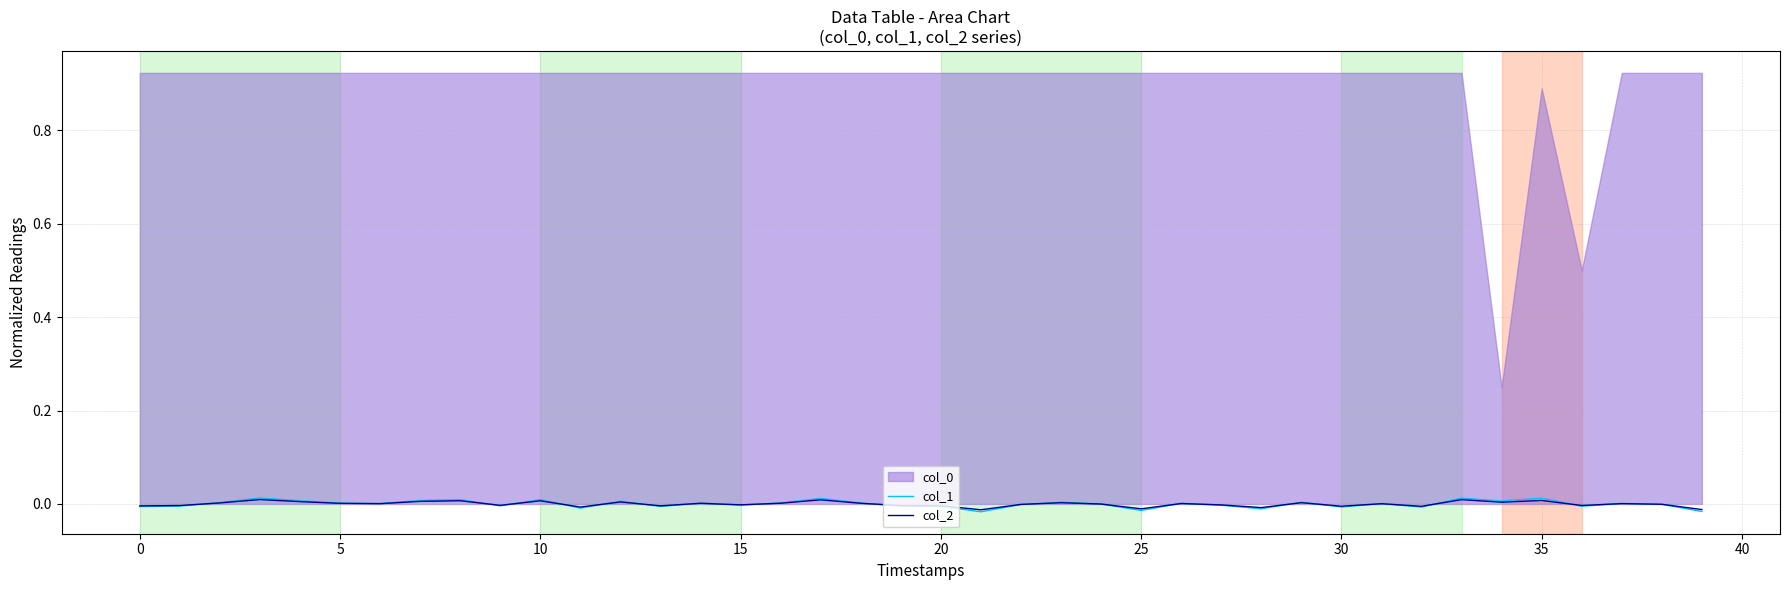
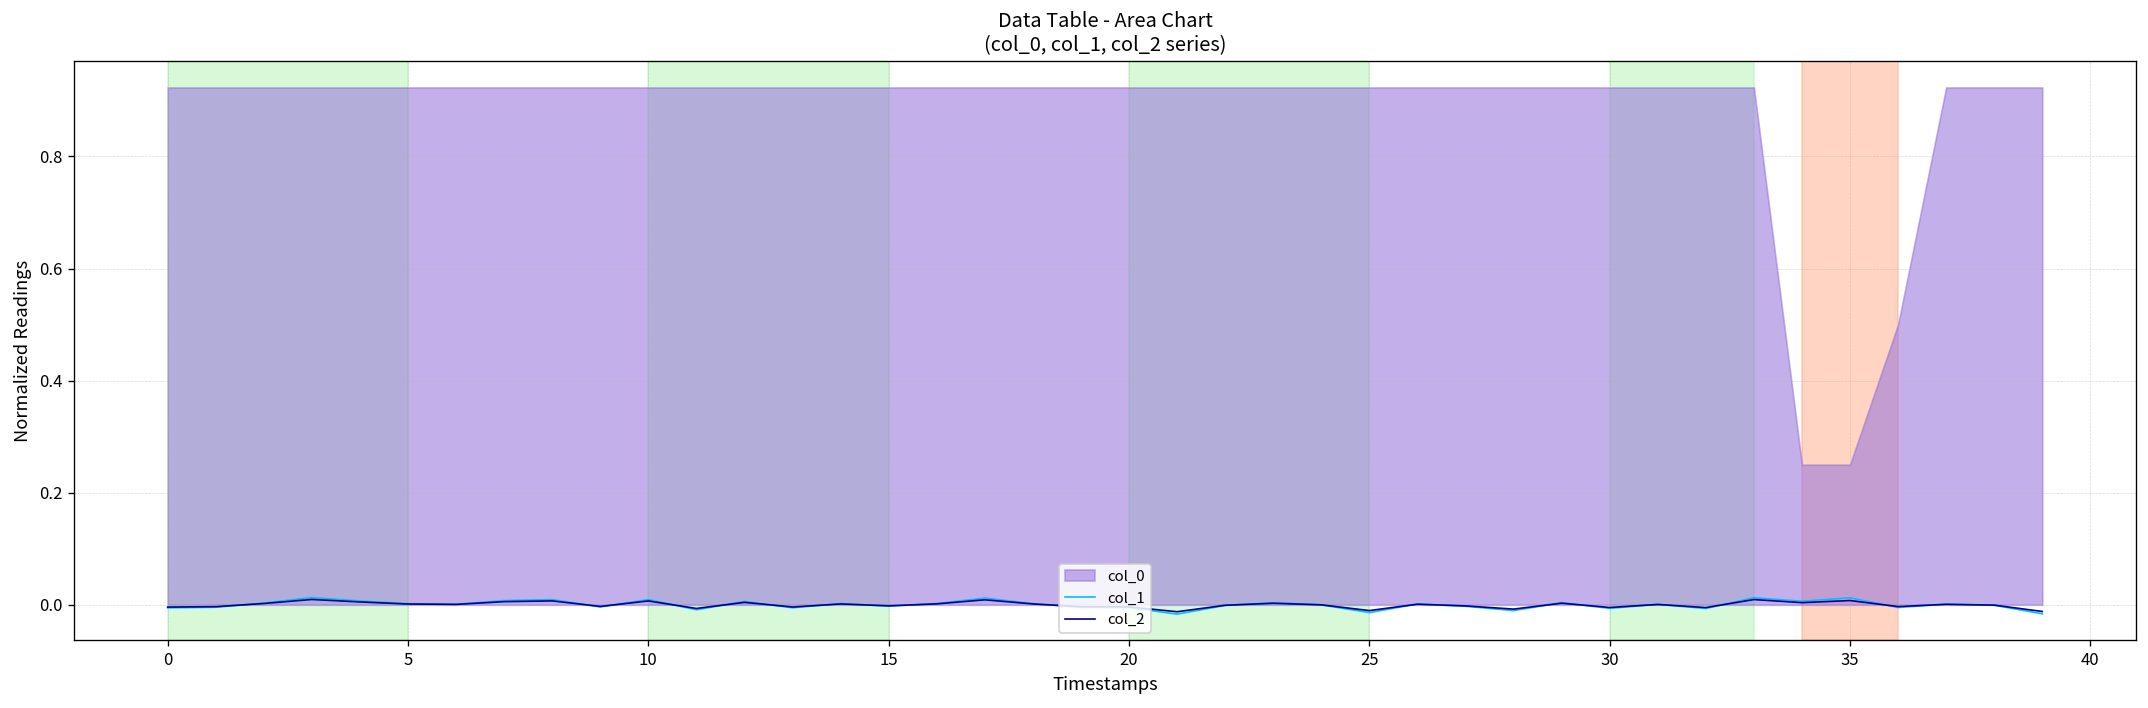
col_0, 35: 0.89 -> 0.25
